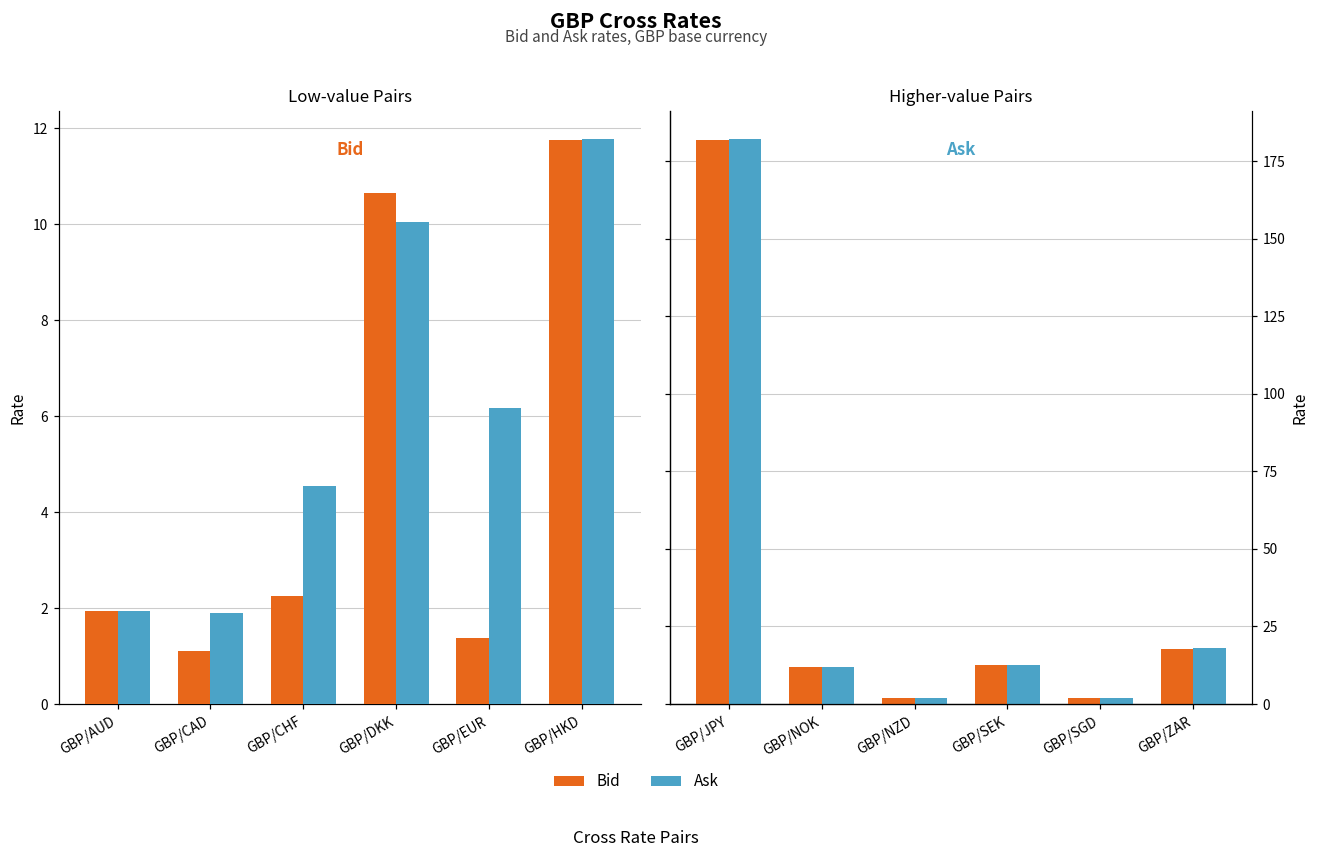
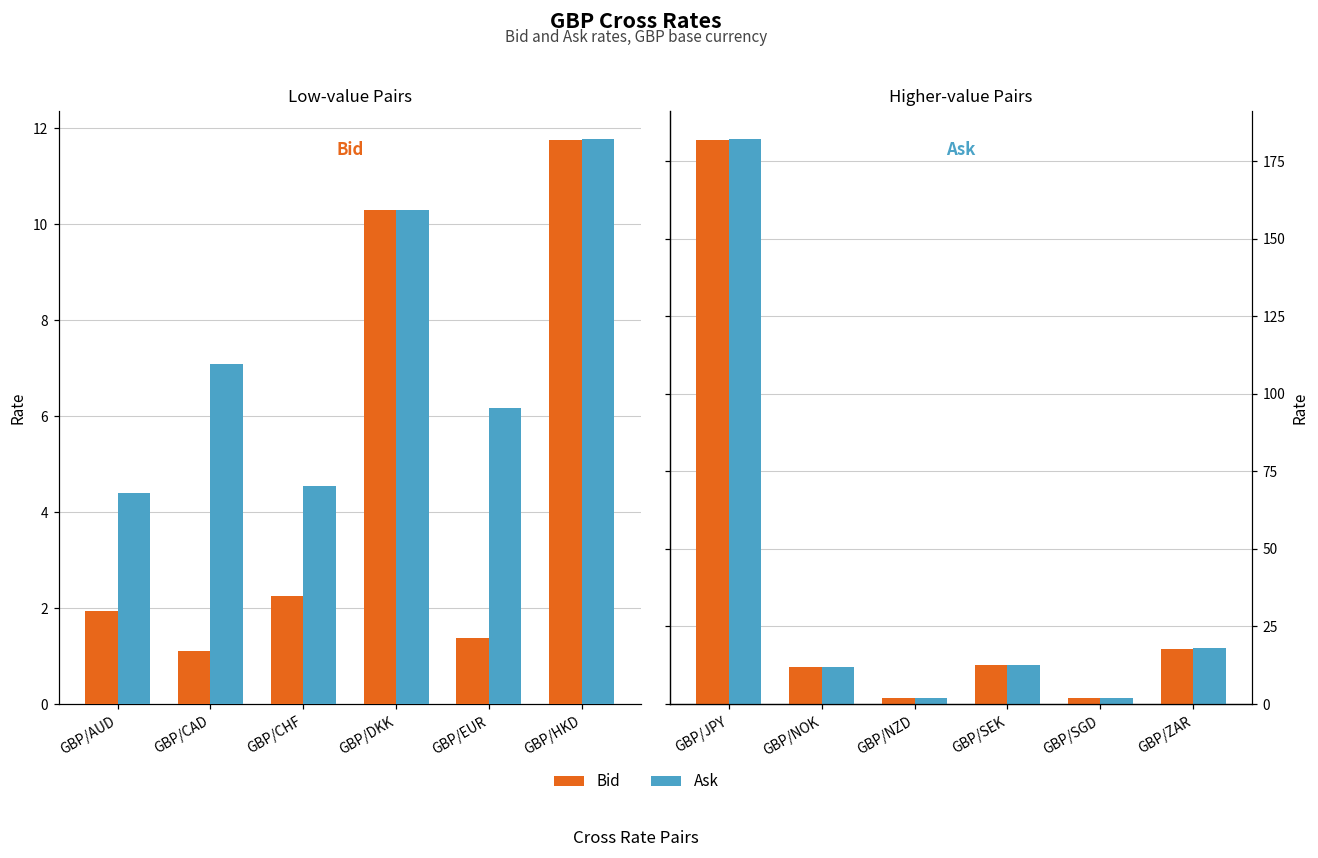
Low-value Pairs, Ask, GBP/AUD: 1.9 -> 4.4
Low-value Pairs, Ask, GBP/CAD: 1.9 -> 7.1
Low-value Pairs, Bid, GBP/DKK: 10.7 -> 10.3
Low-value Pairs, Ask, GBP/DKK: 10.0 -> 10.3
